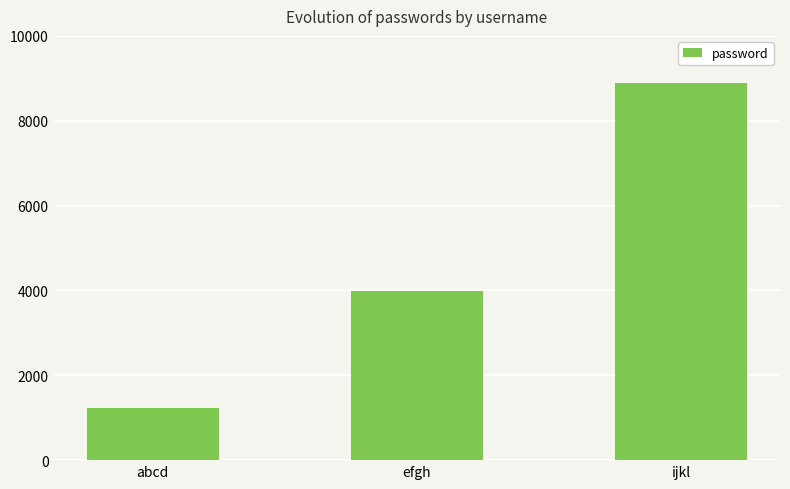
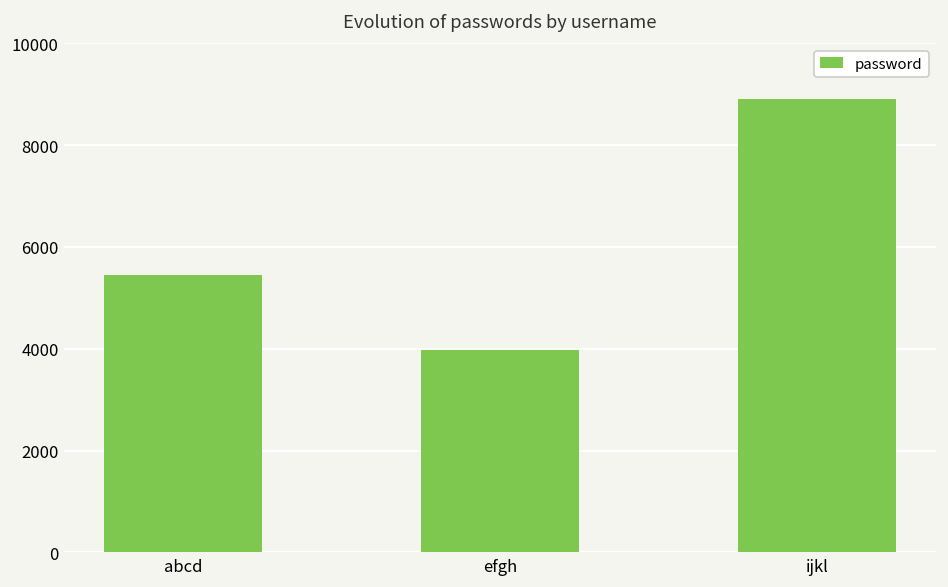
abcd: 1200 -> 5400
